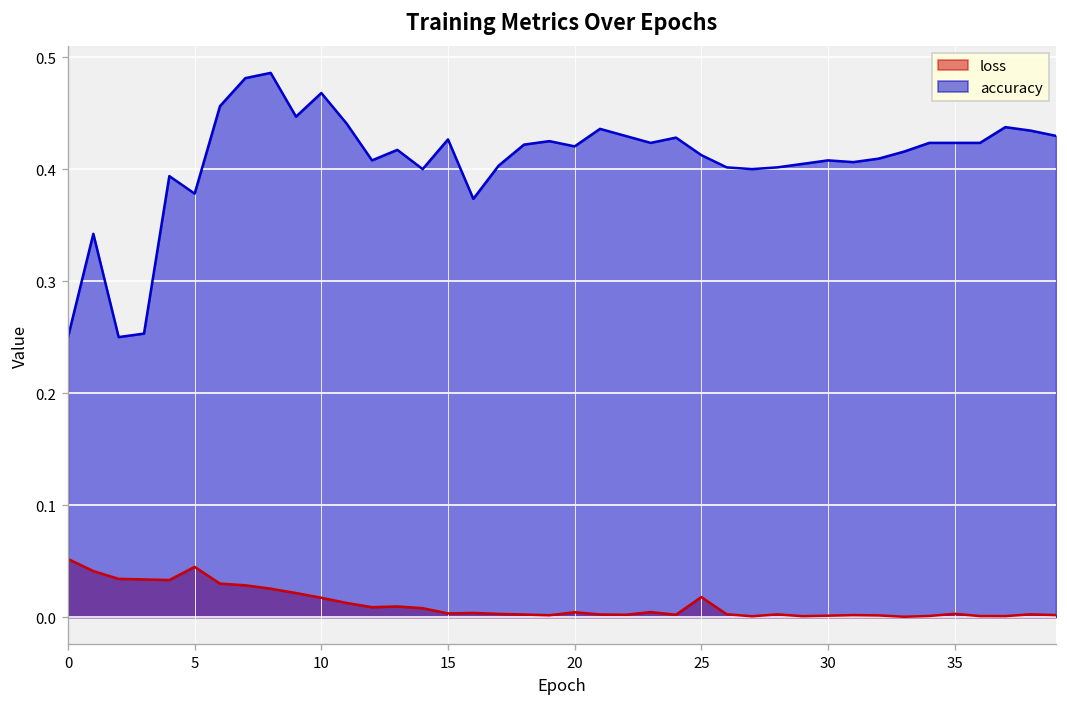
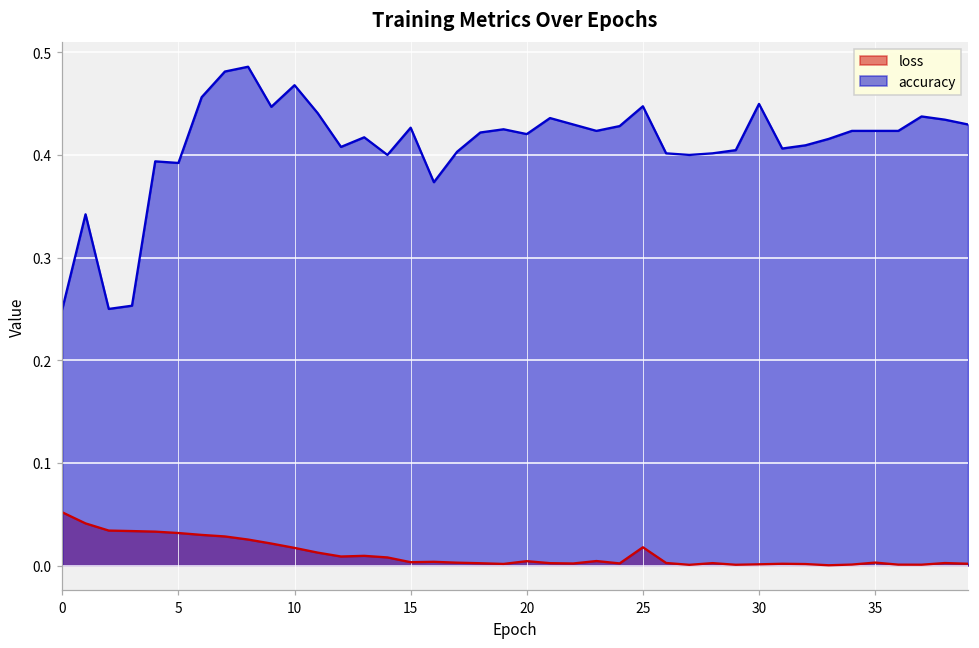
loss, 5: 0.04 -> 0.03
accuracy, 5: 0.38 -> 0.39
accuracy, 25: 0.41 -> 0.45
accuracy, 30: 0.41 -> 0.45
